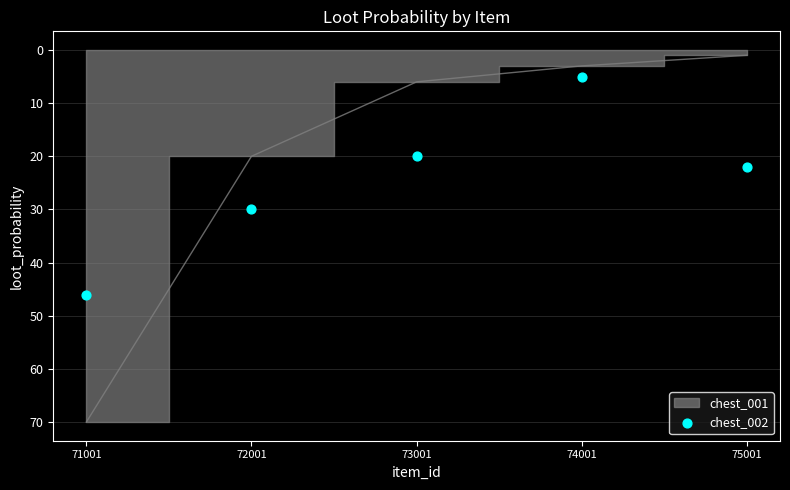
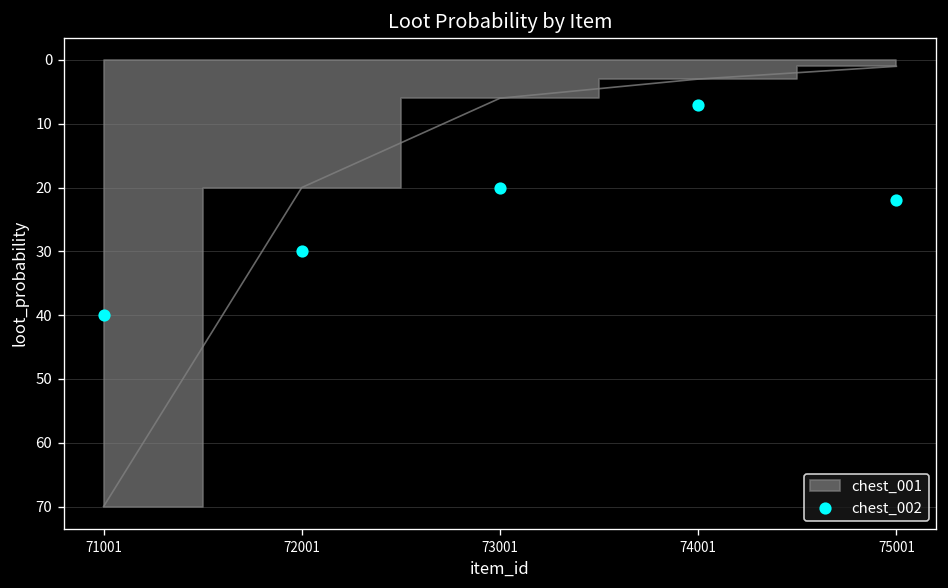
chest_002, 71001: 46 -> 40
chest_002, 74001: 5 -> 7
